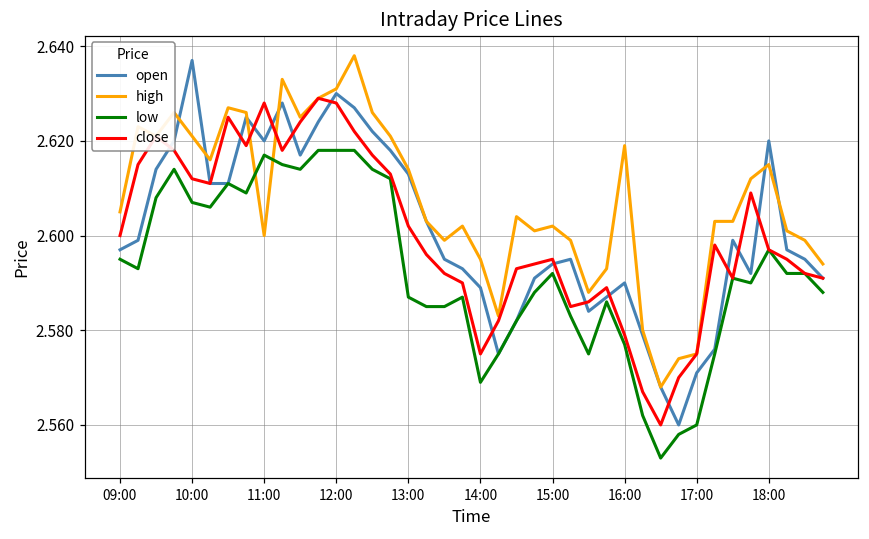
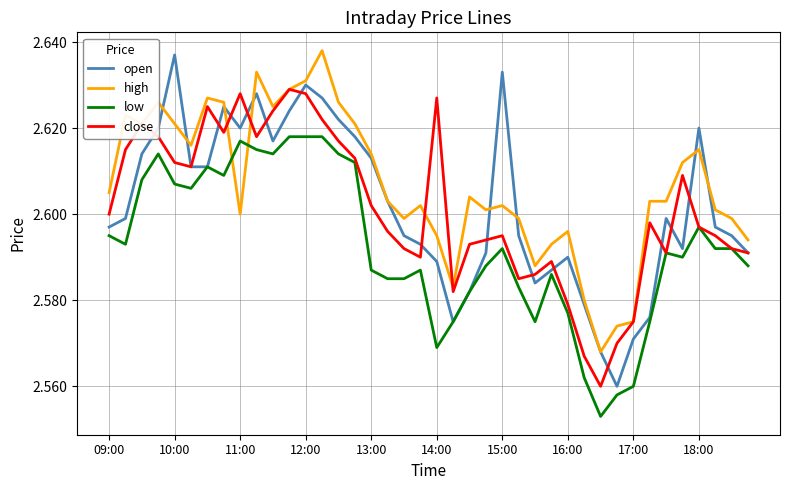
close, 14:00: 2.575 -> 2.627
open, 15:00: 2.594 -> 2.633
high, 16:00: 2.619 -> 2.596
